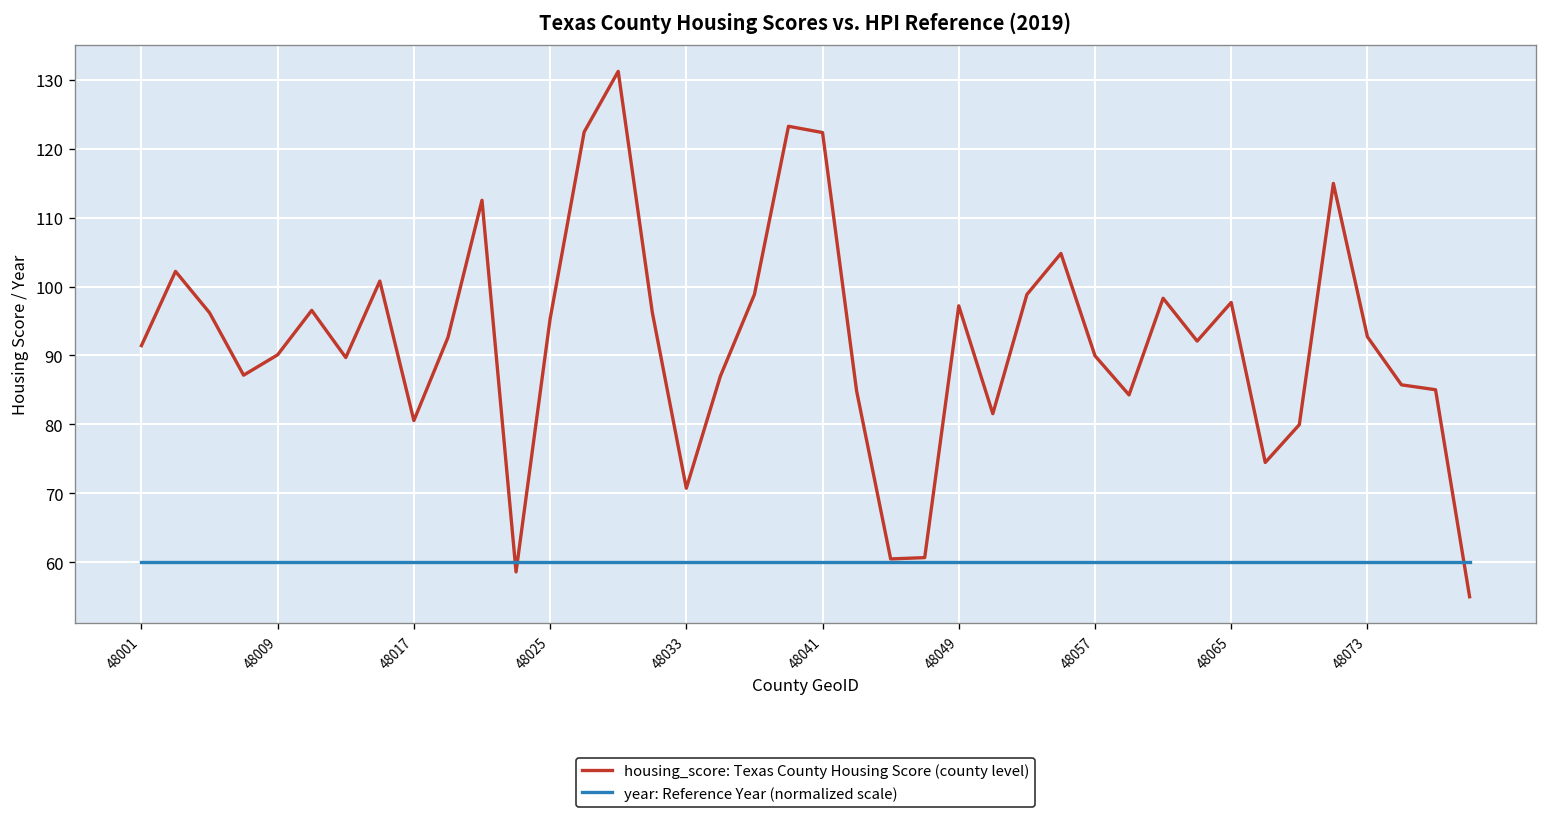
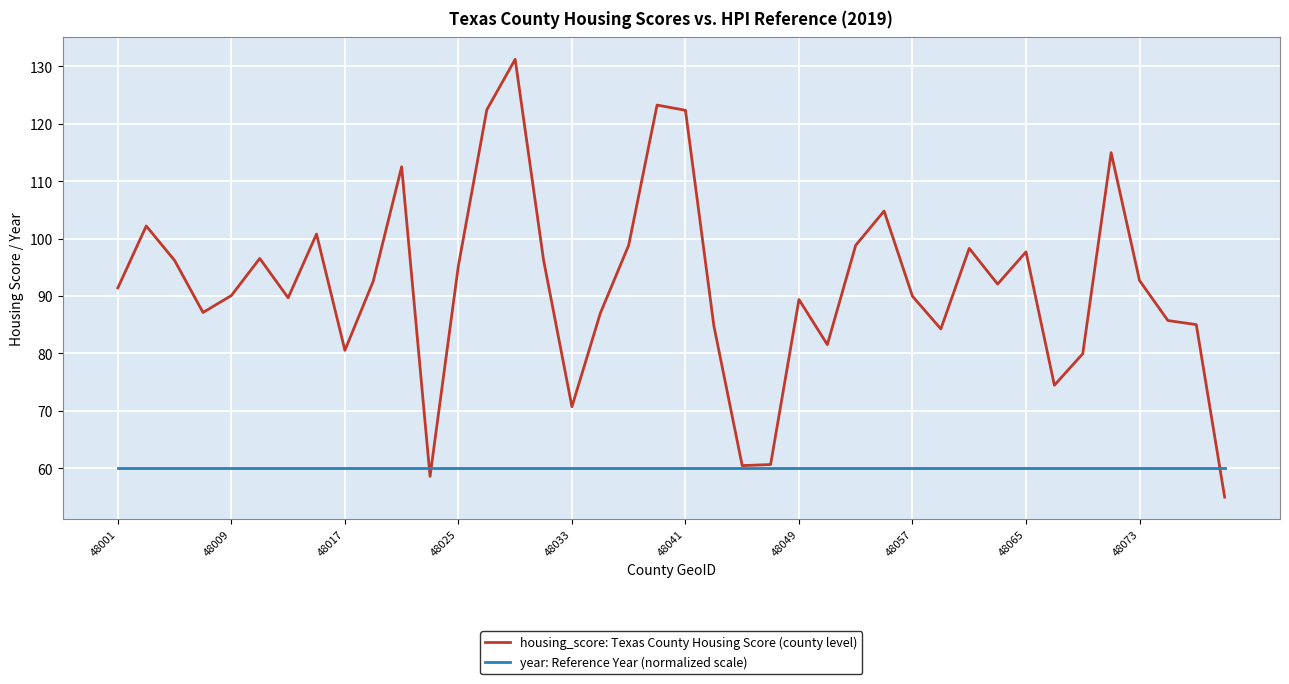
housing_score: Texas County Housing Score (county level), 48049: 97 -> 89
